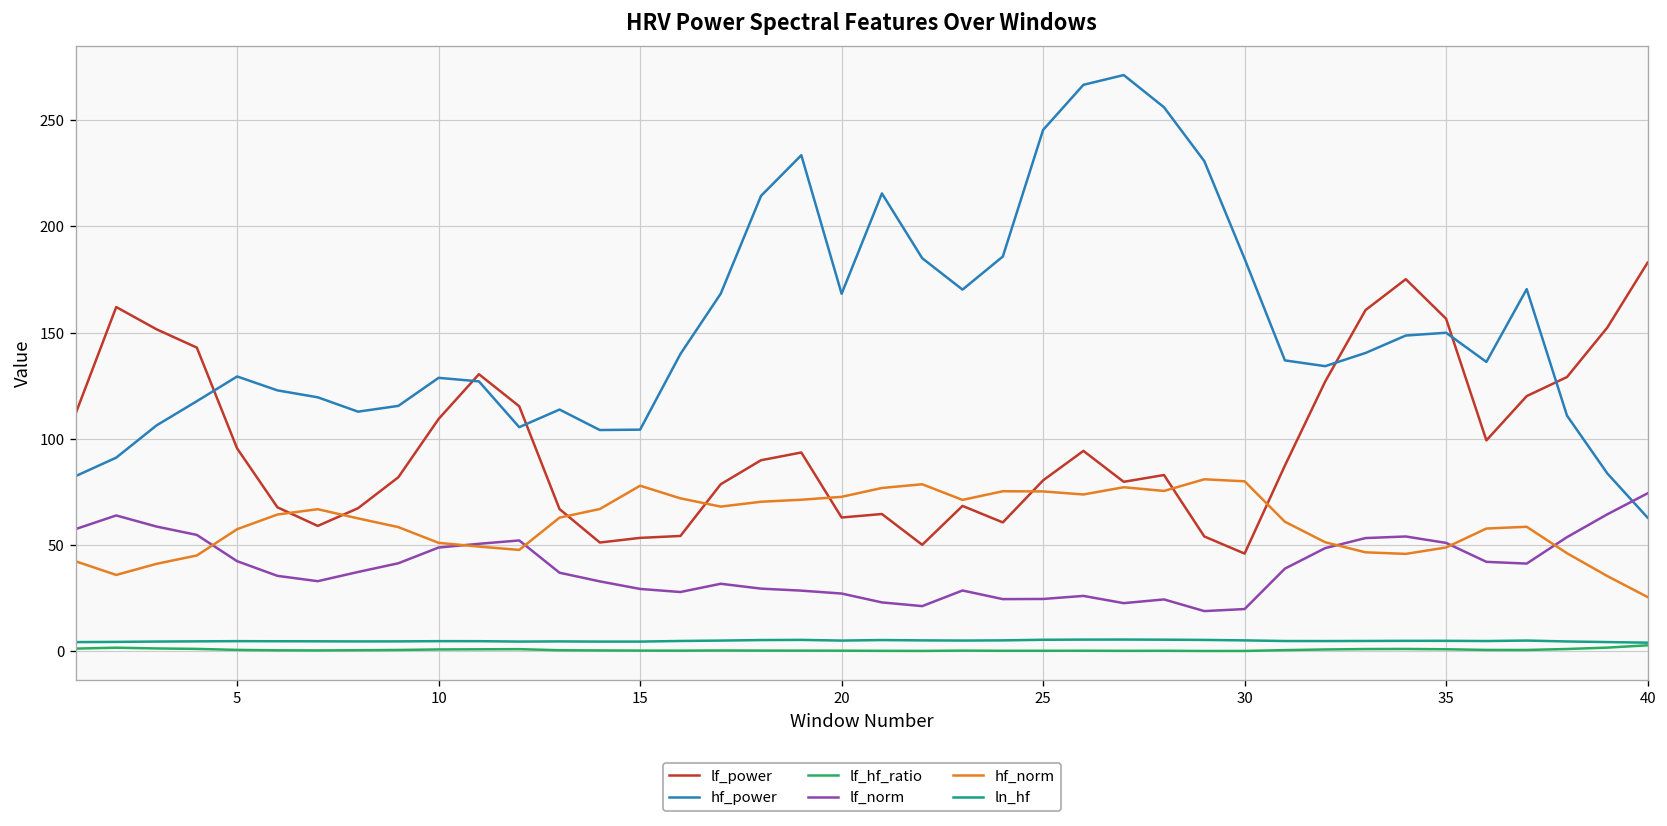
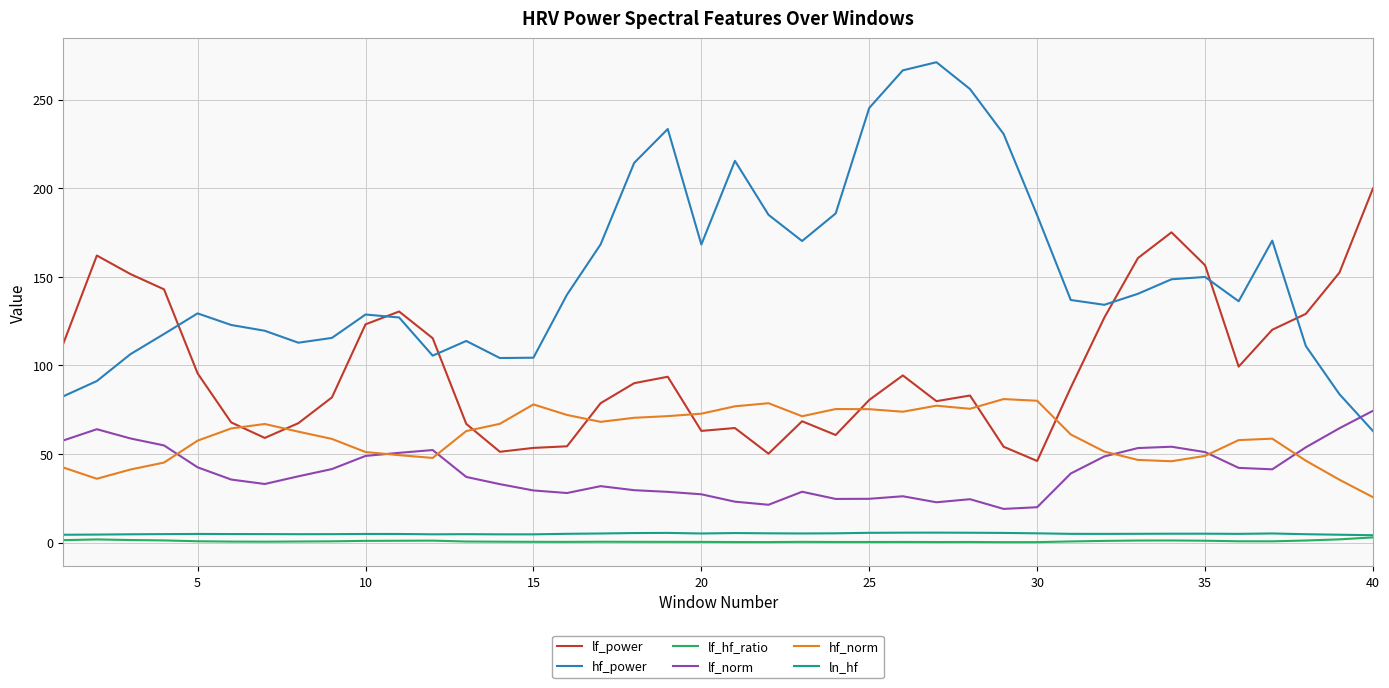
lf_power, 10: 109 -> 123
lf_power, 40: 183 -> 200
